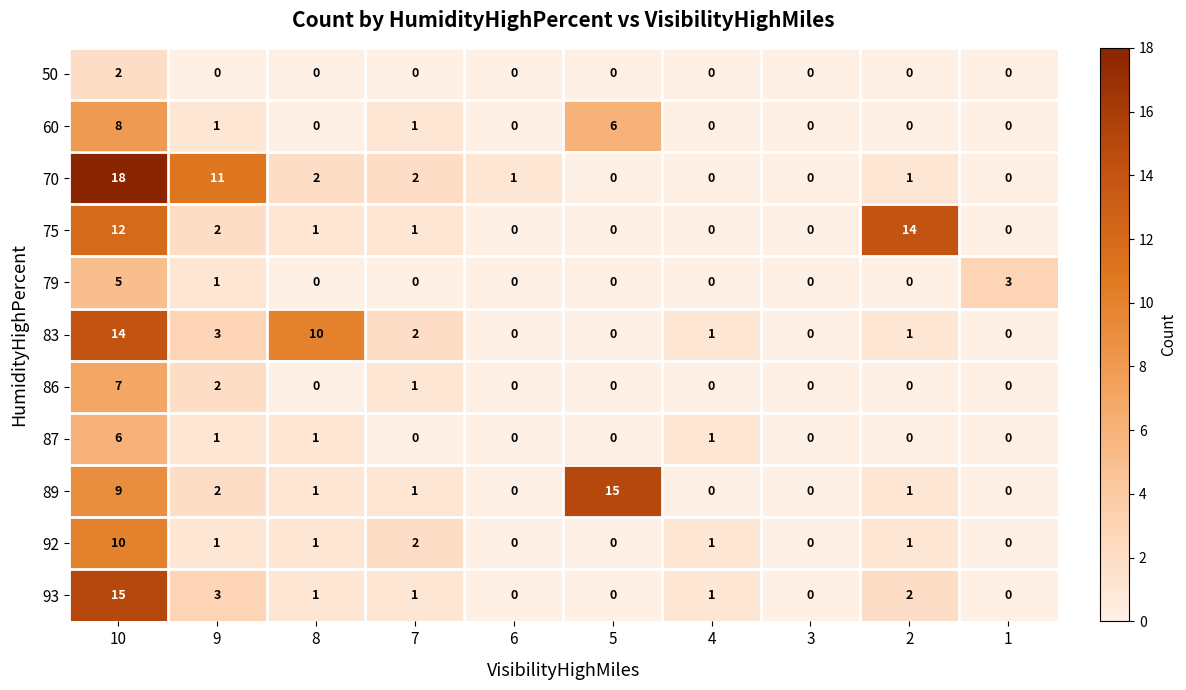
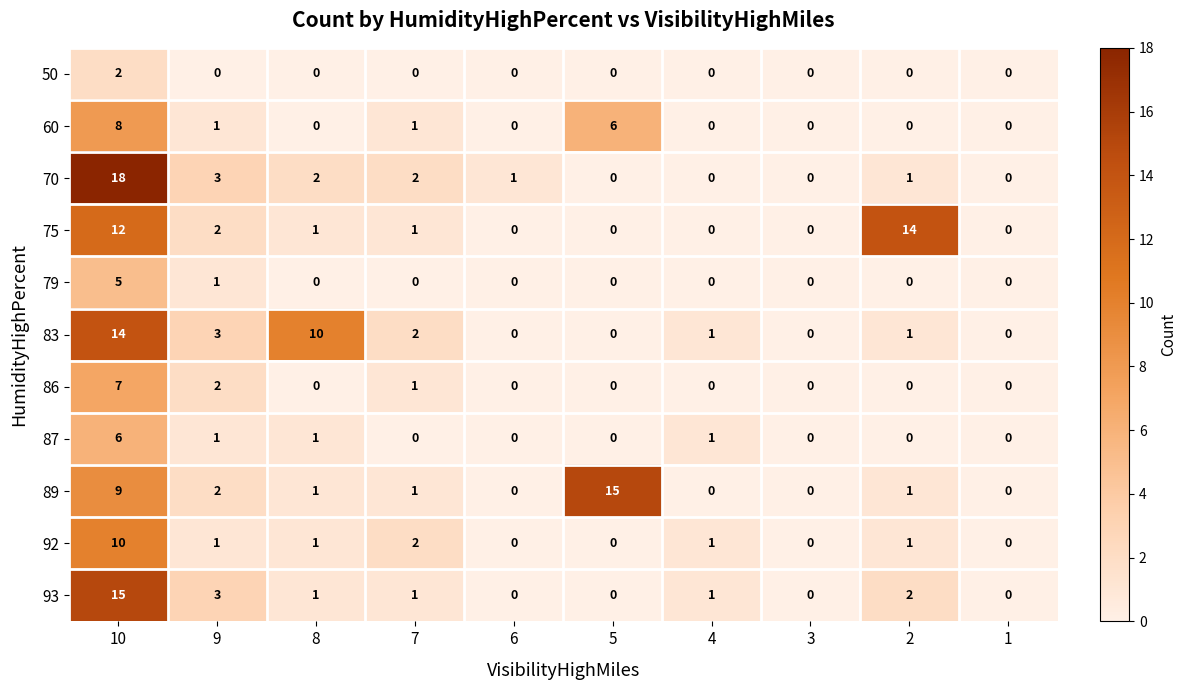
70, 9: 11 -> 3
79, 1: 3 -> 0
